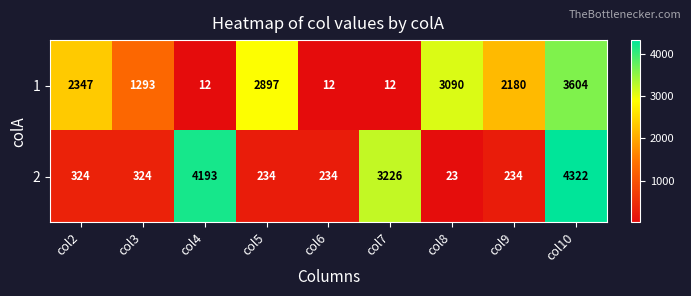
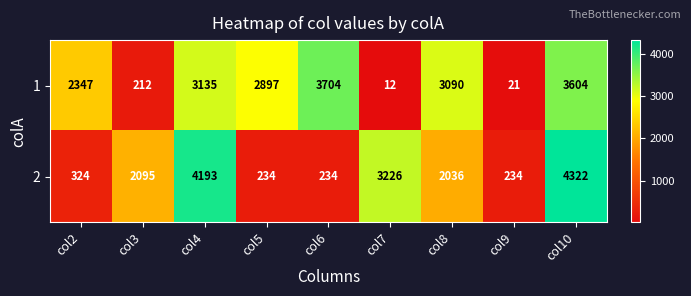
1, col3: 1293 -> 212
1, col4: 12 -> 3135
1, col6: 12 -> 3704
1, col9: 2180 -> 21
2, col3: 324 -> 2095
2, col8: 23 -> 2036
